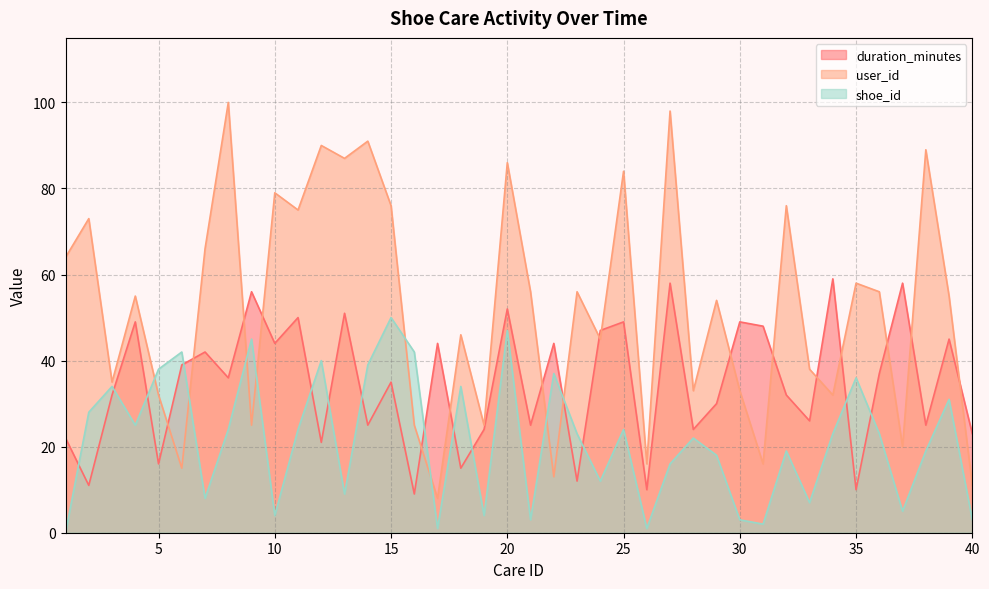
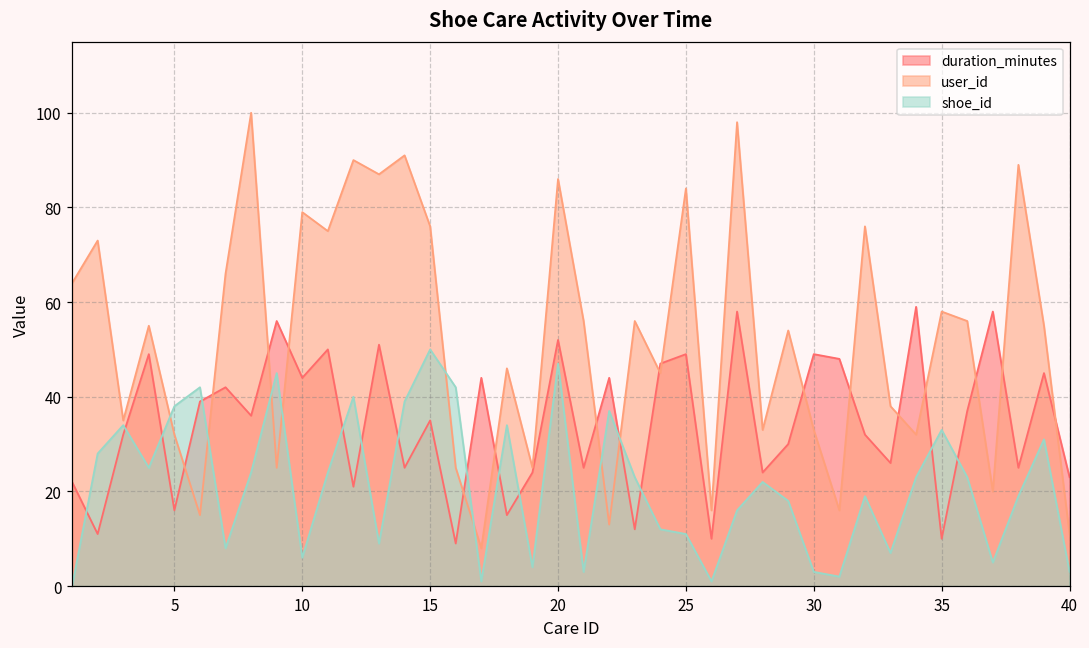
shoe_id, 10: 4 -> 6
shoe_id, 25: 24 -> 11
shoe_id, 35: 36 -> 33
